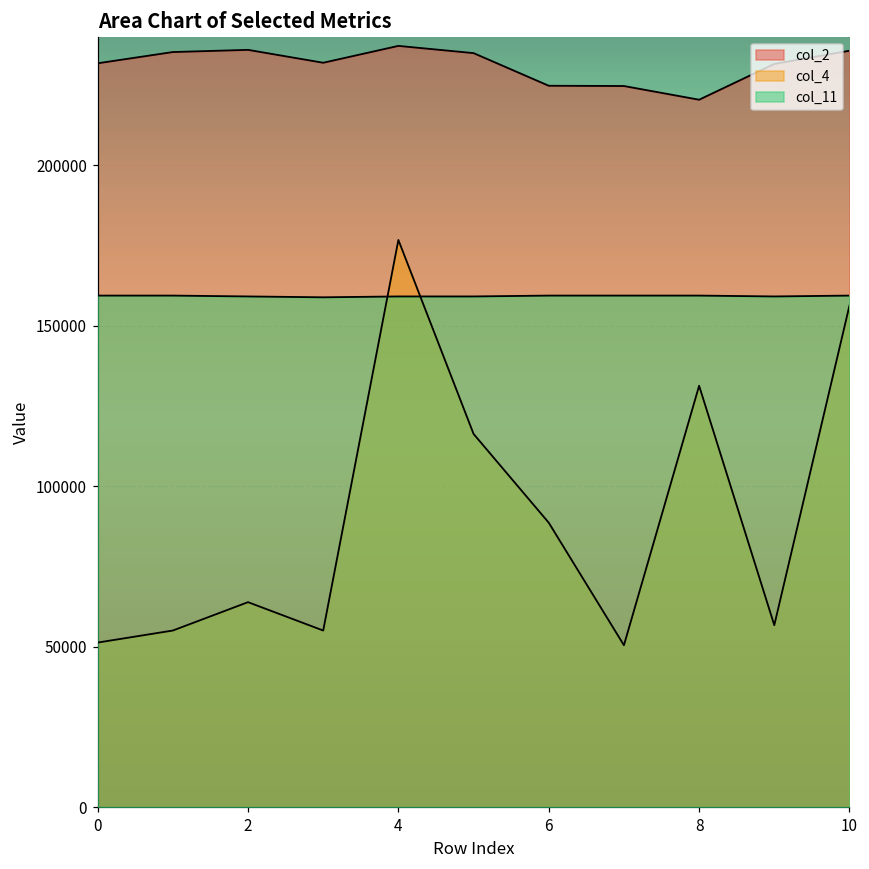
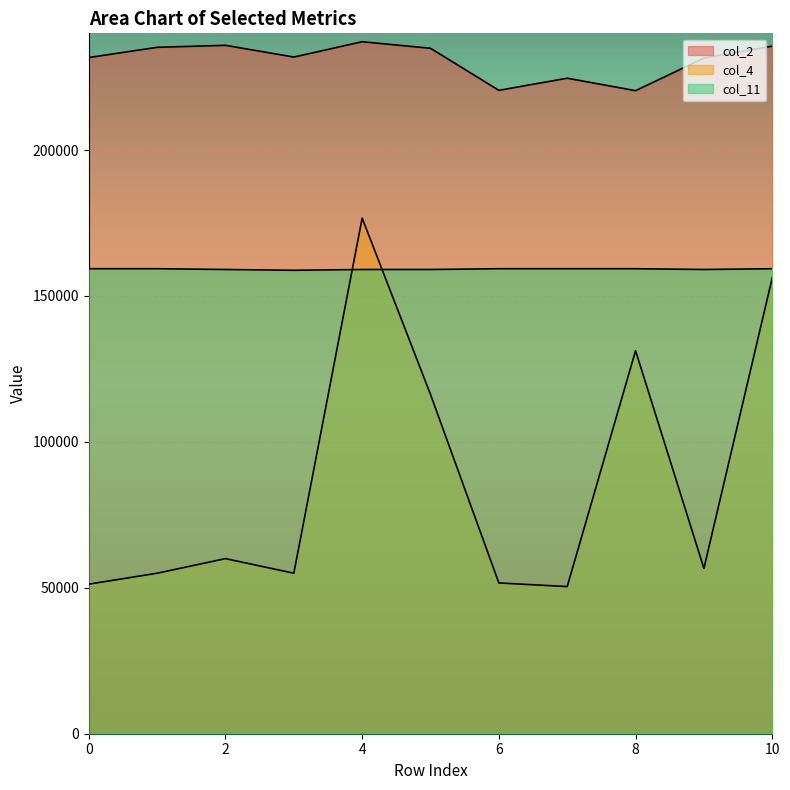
col_4, 2: 64000 -> 60000
col_2, 6: 225000 -> 220000
col_4, 6: 89000 -> 52000
